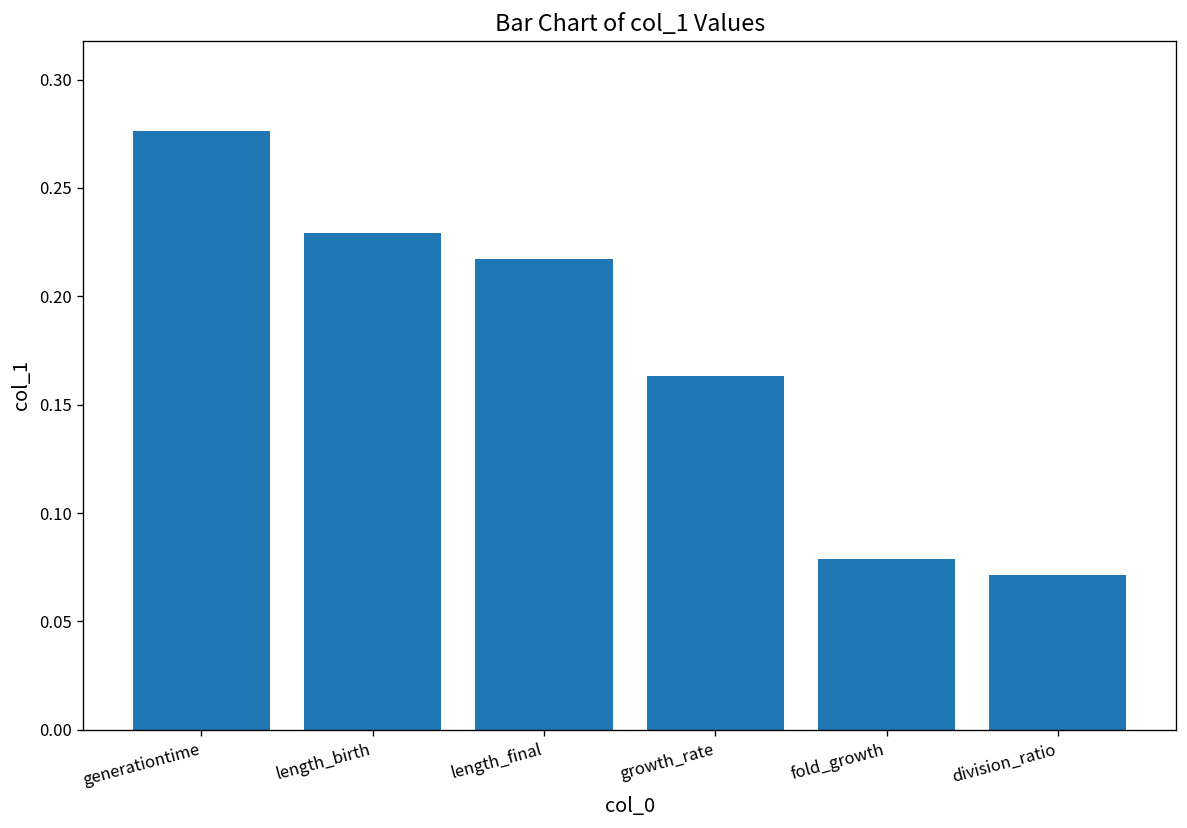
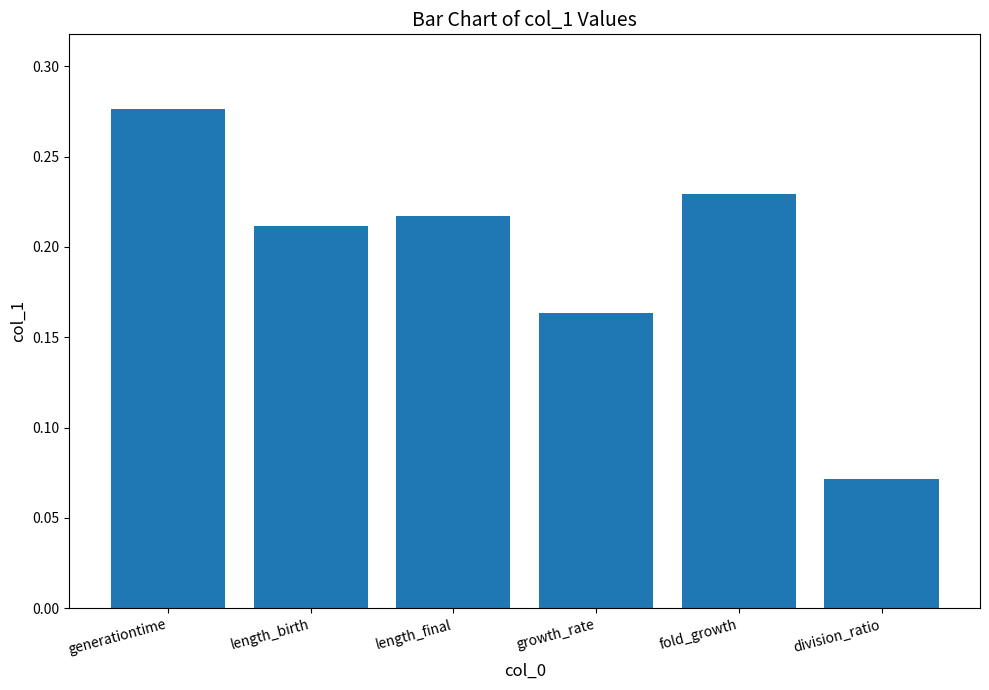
length_birth: 0.229 -> 0.212
fold_growth: 0.079 -> 0.229
